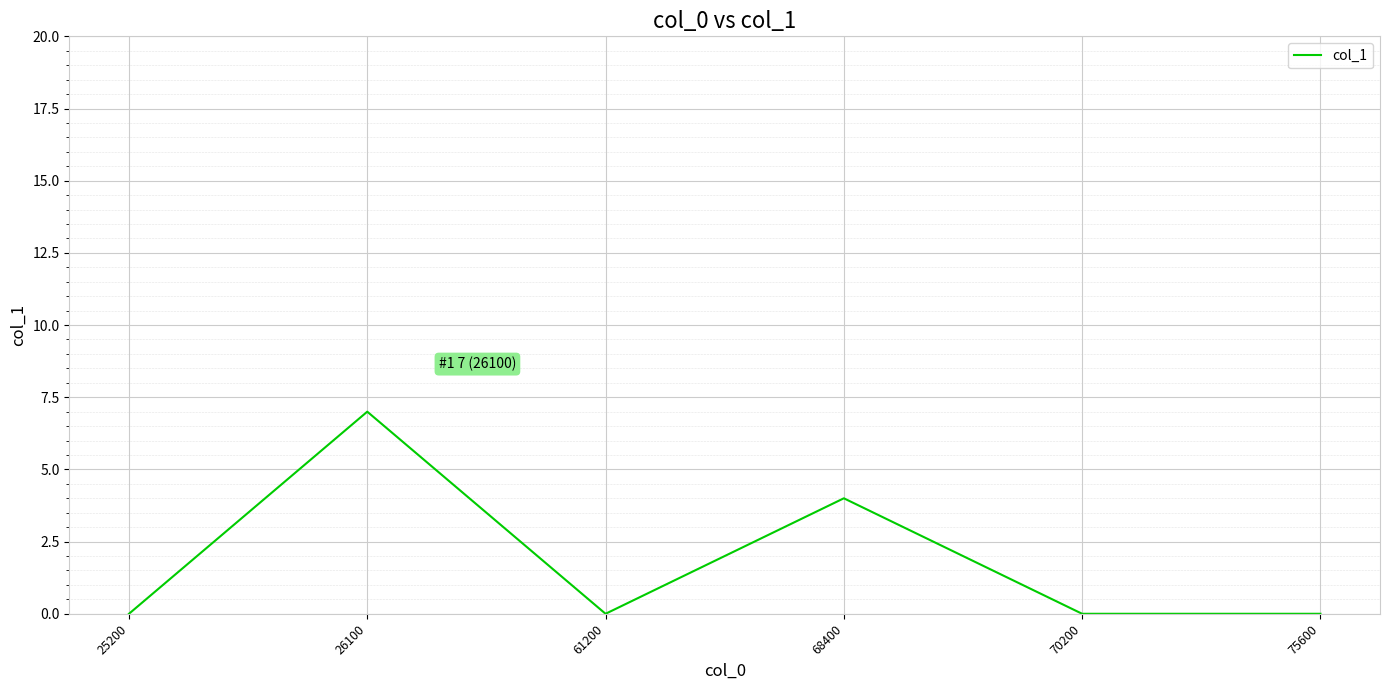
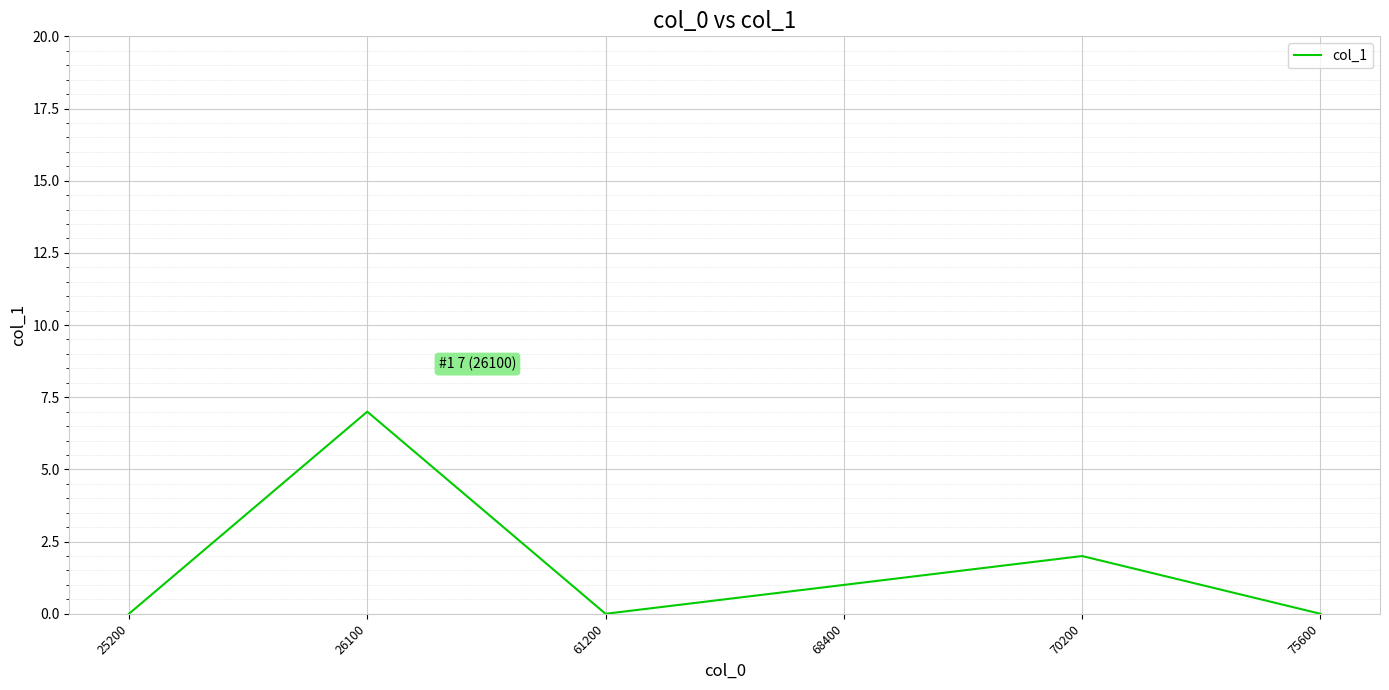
68400: 4 -> 1
70200: 0 -> 2
